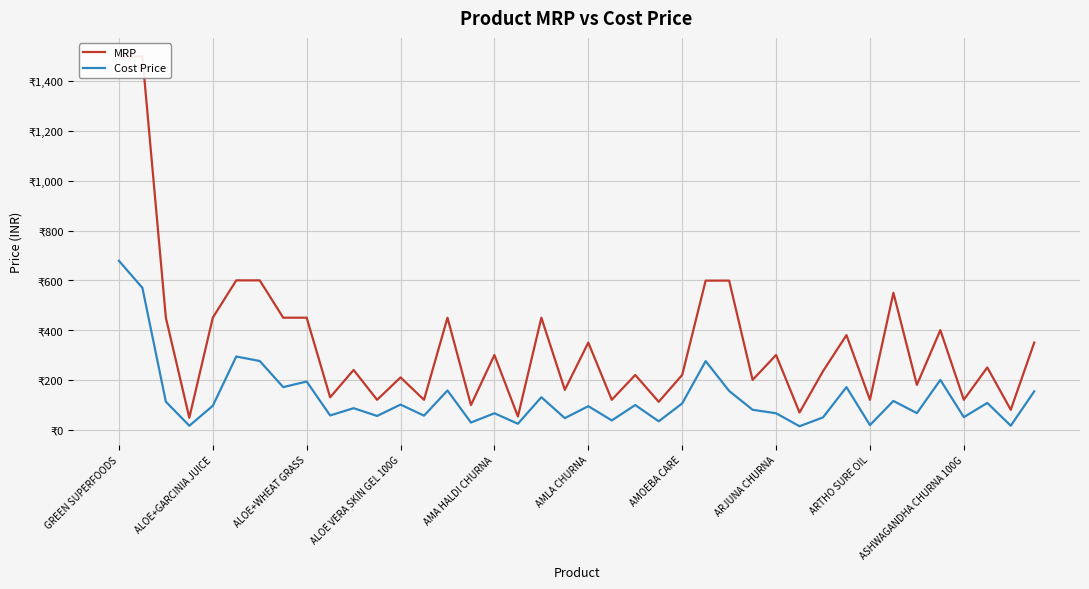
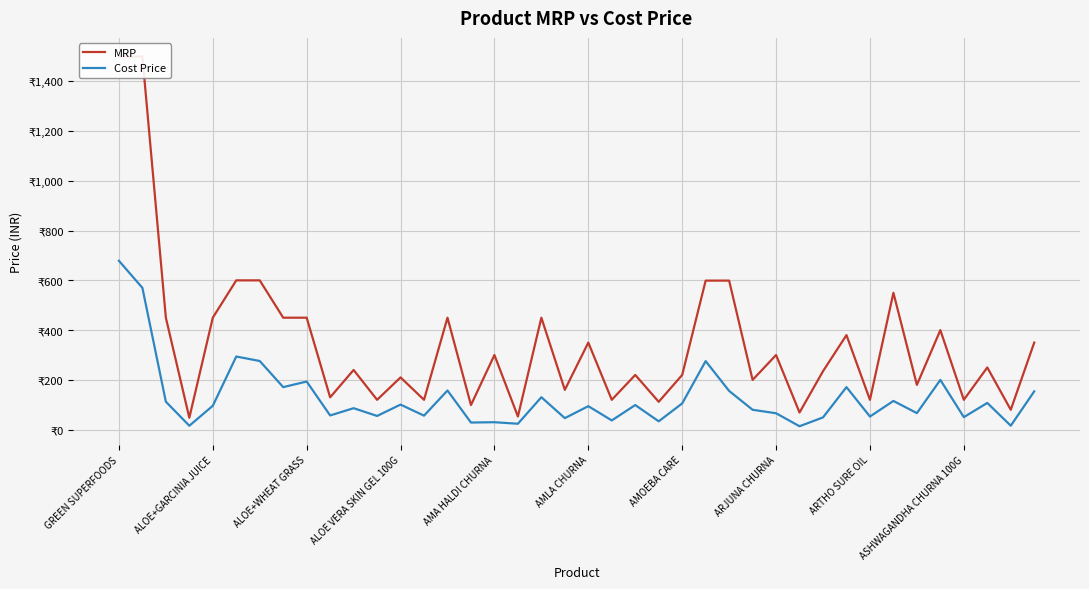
Cost Price, AMA HALDI CHURNA: ₹70 -> ₹30
Cost Price, ARTHO SURE OIL: ₹20 -> ₹50
